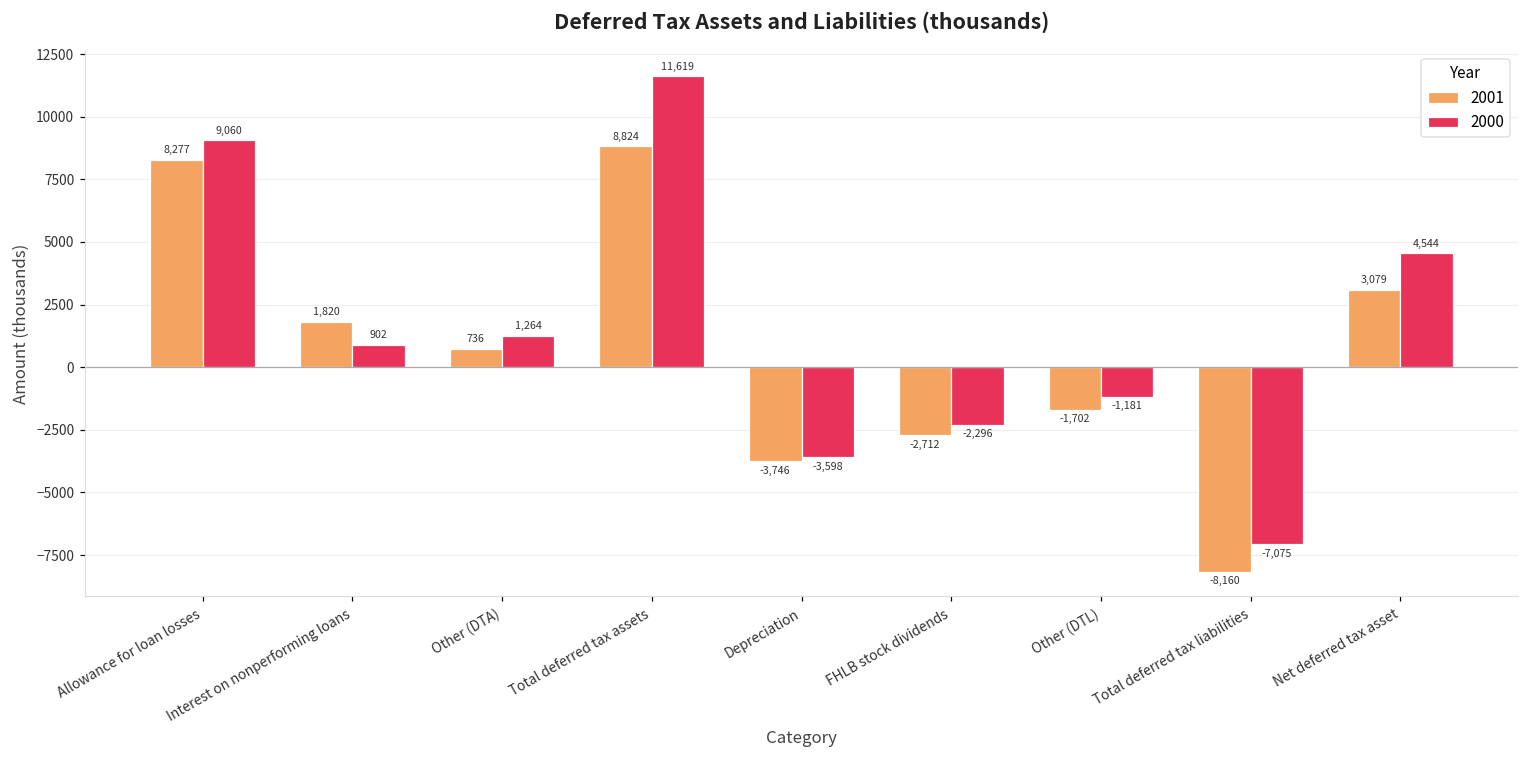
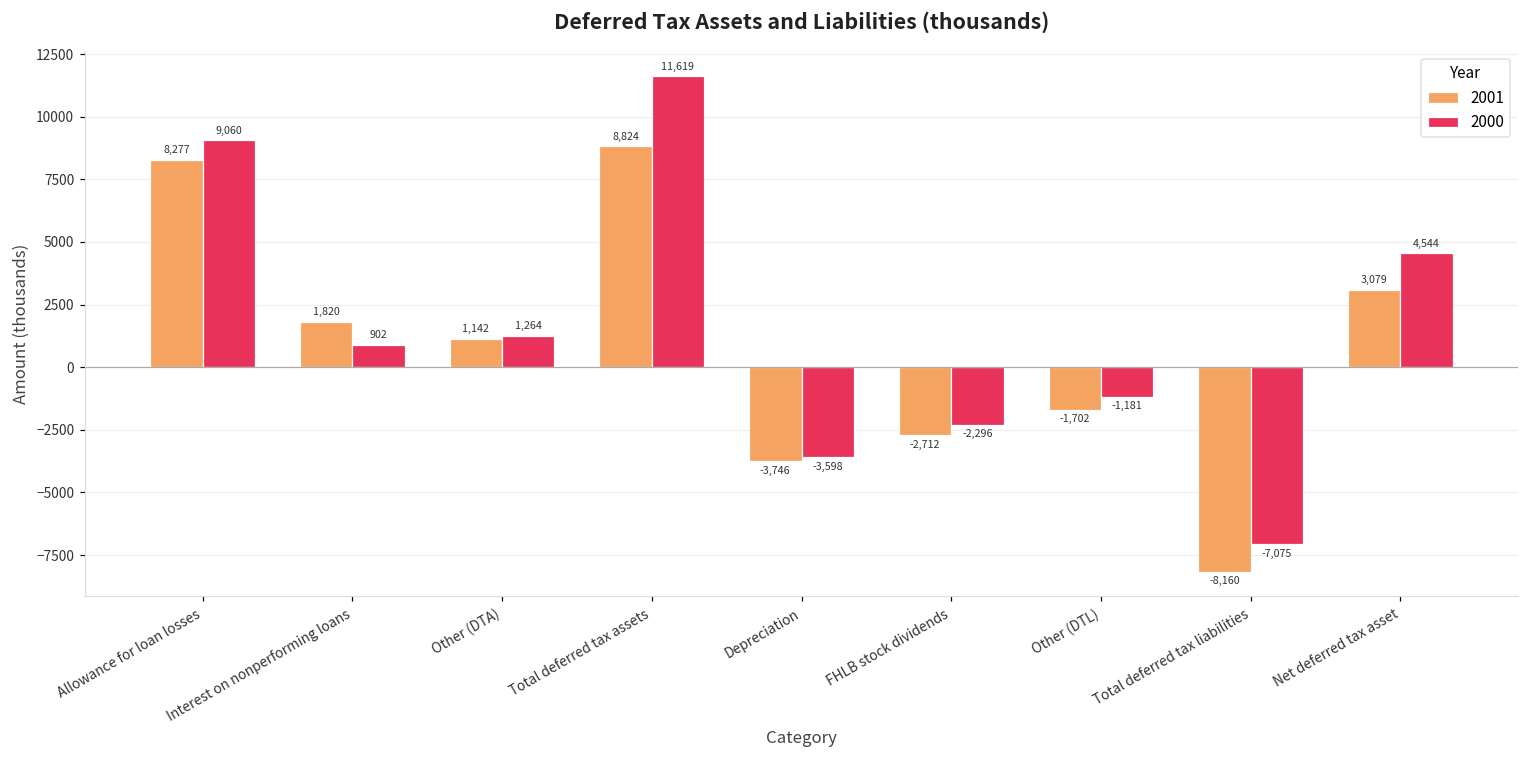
2001, Other (DTA): 736 -> 1,142
